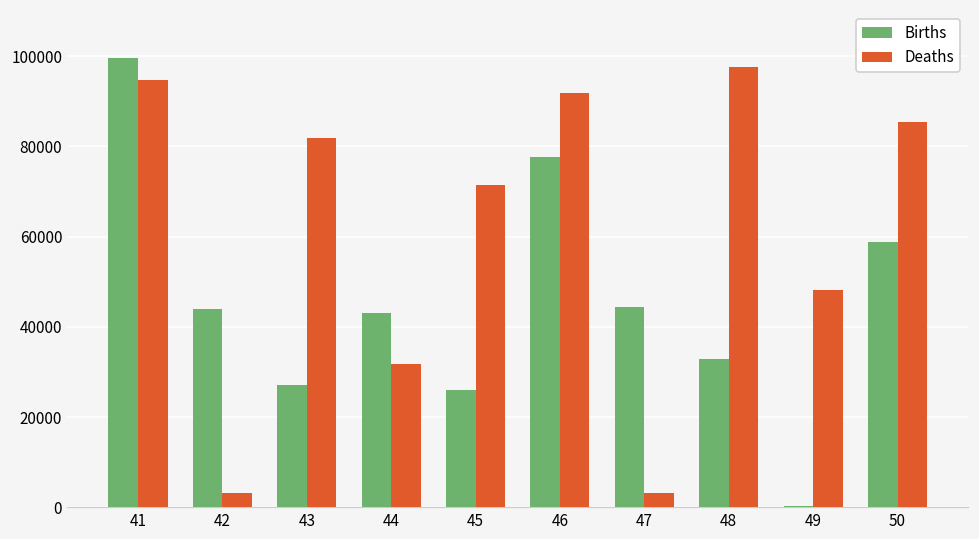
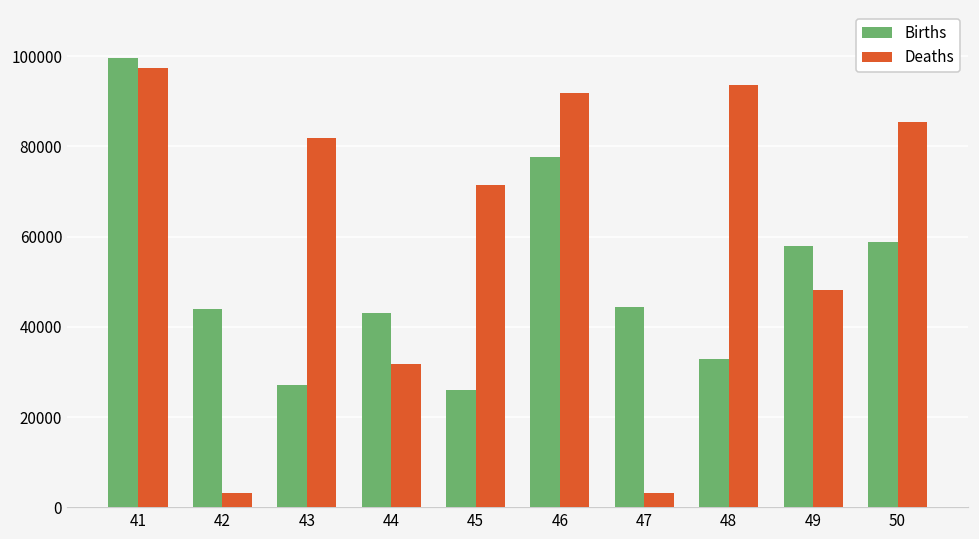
Deaths, 41: 95000 -> 97000
Deaths, 48: 98000 -> 94000
Births, 49: 0 -> 58000
